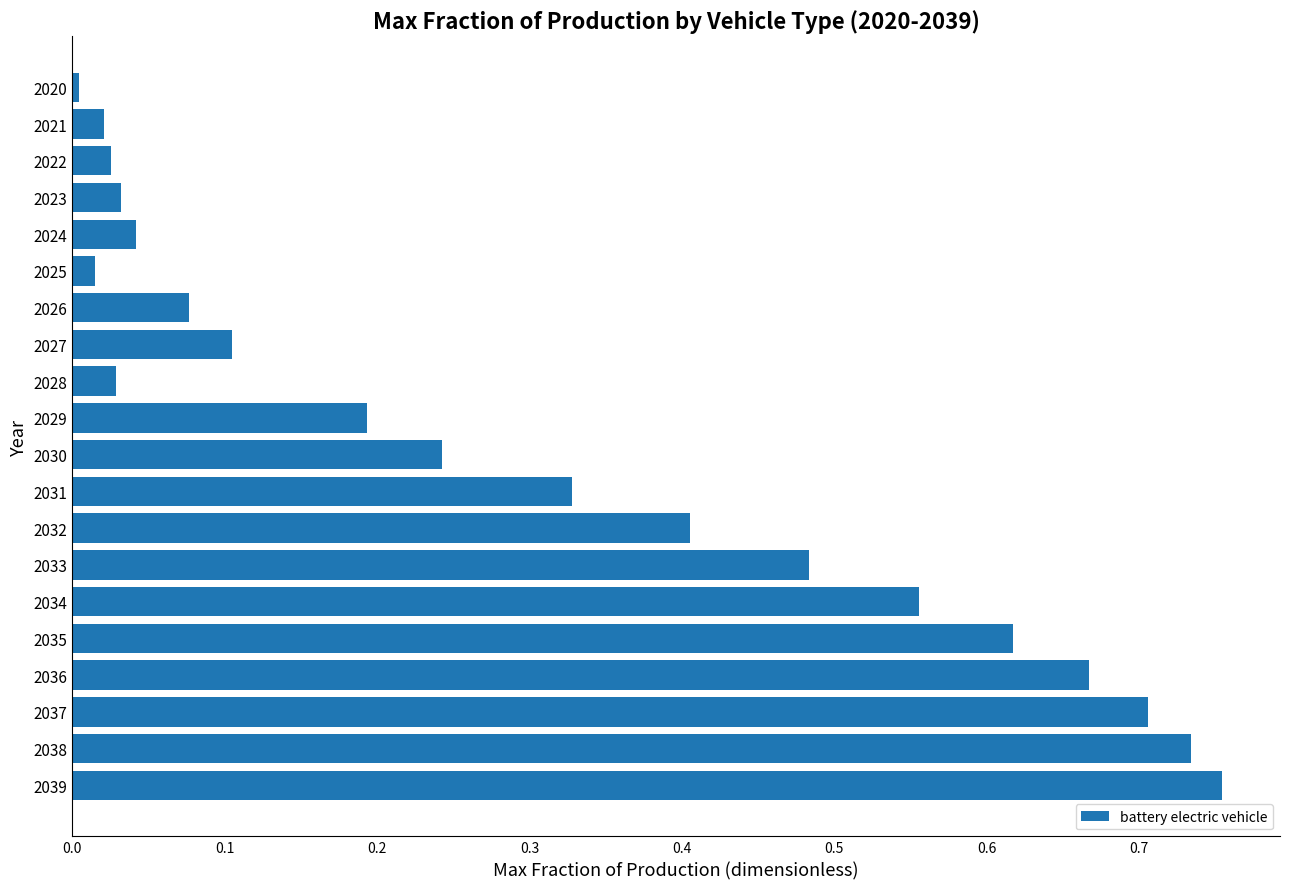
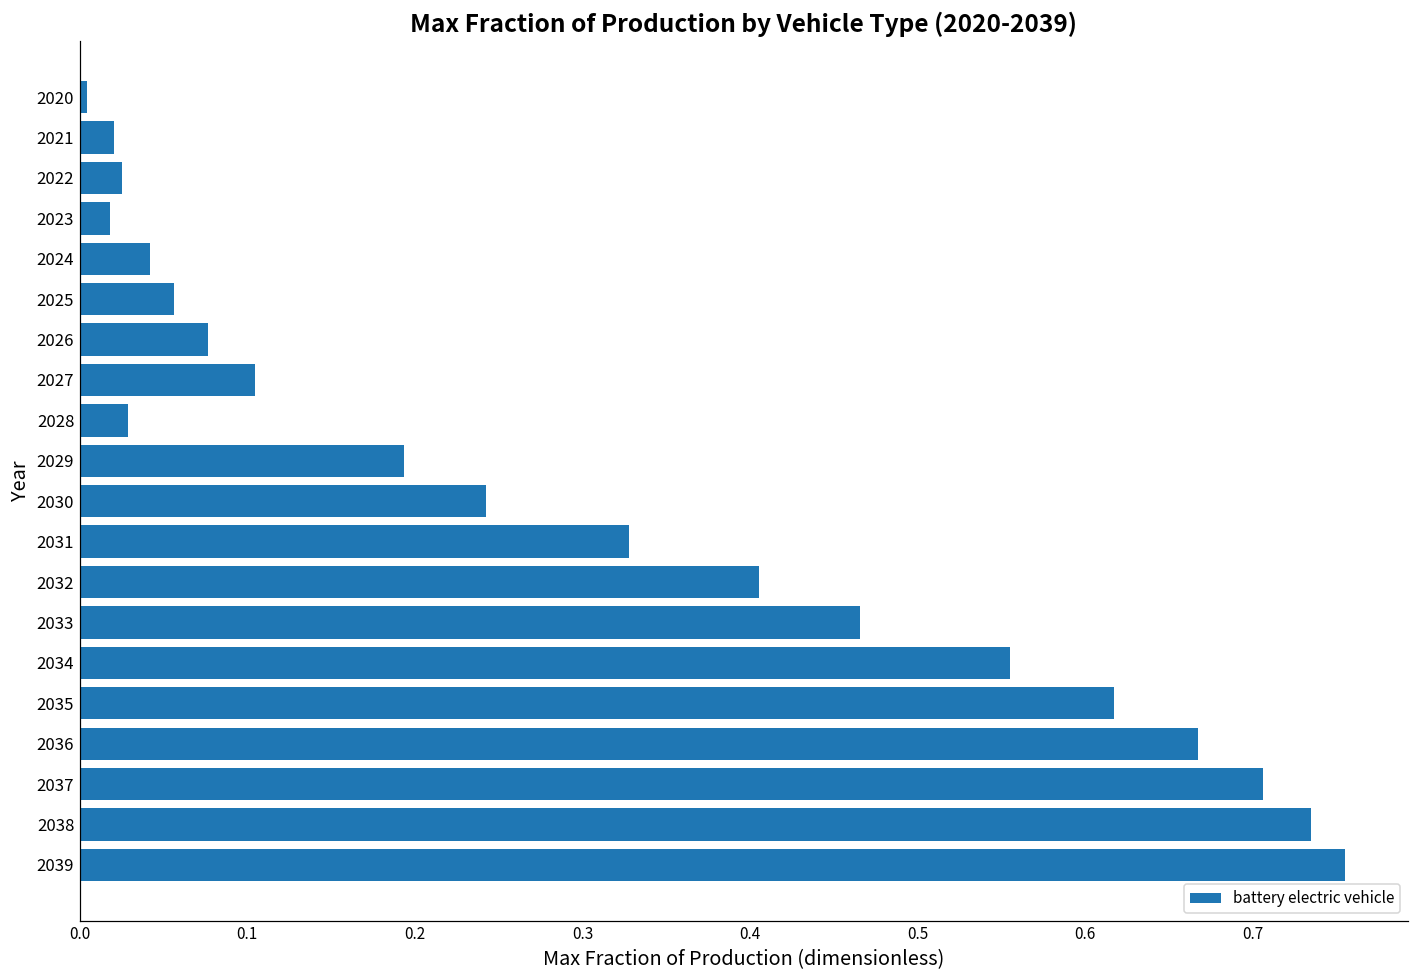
2023: 0.032 -> 0.018
2025: 0.015 -> 0.056
2033: 0.483 -> 0.466
